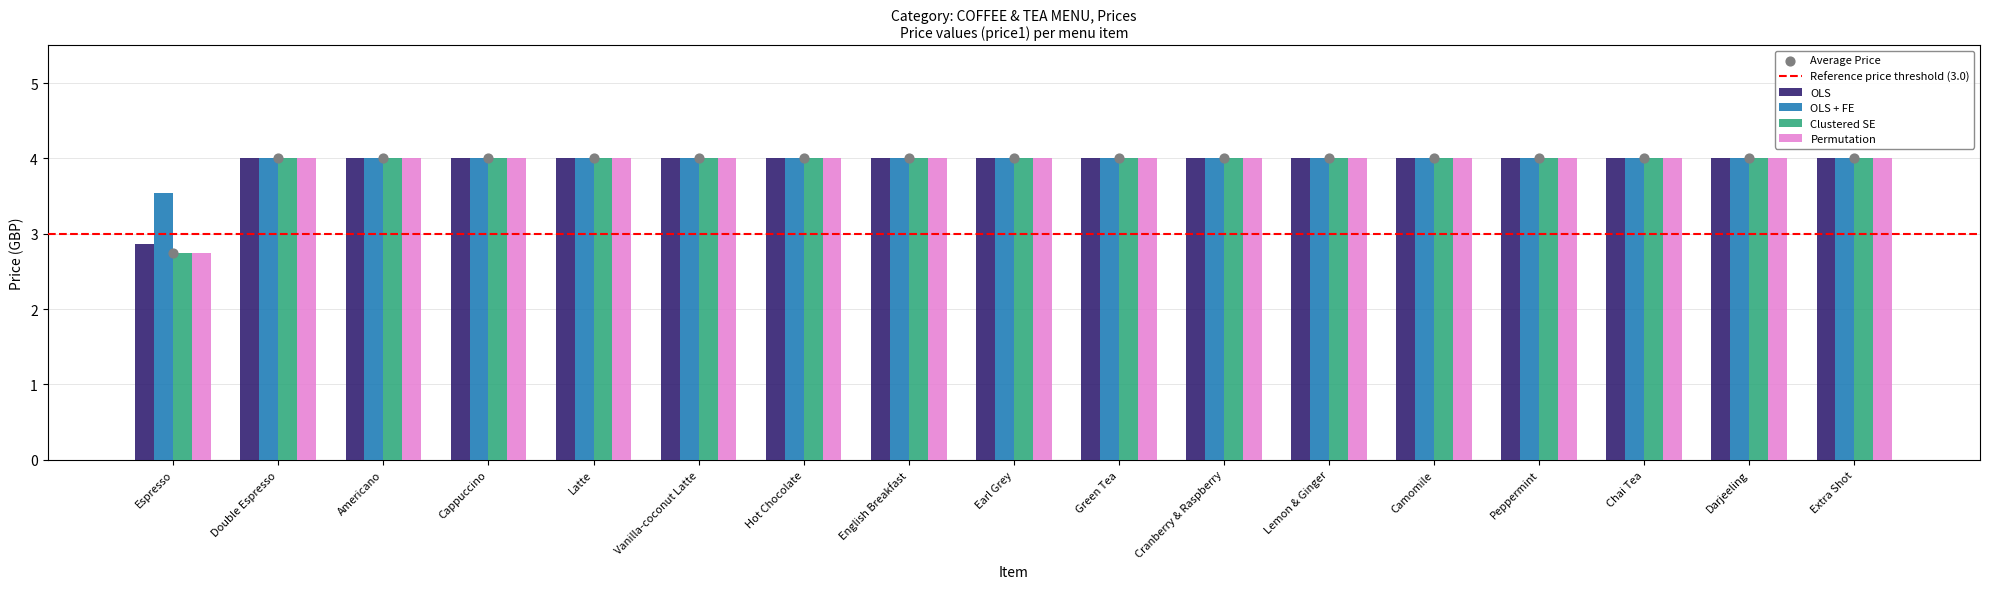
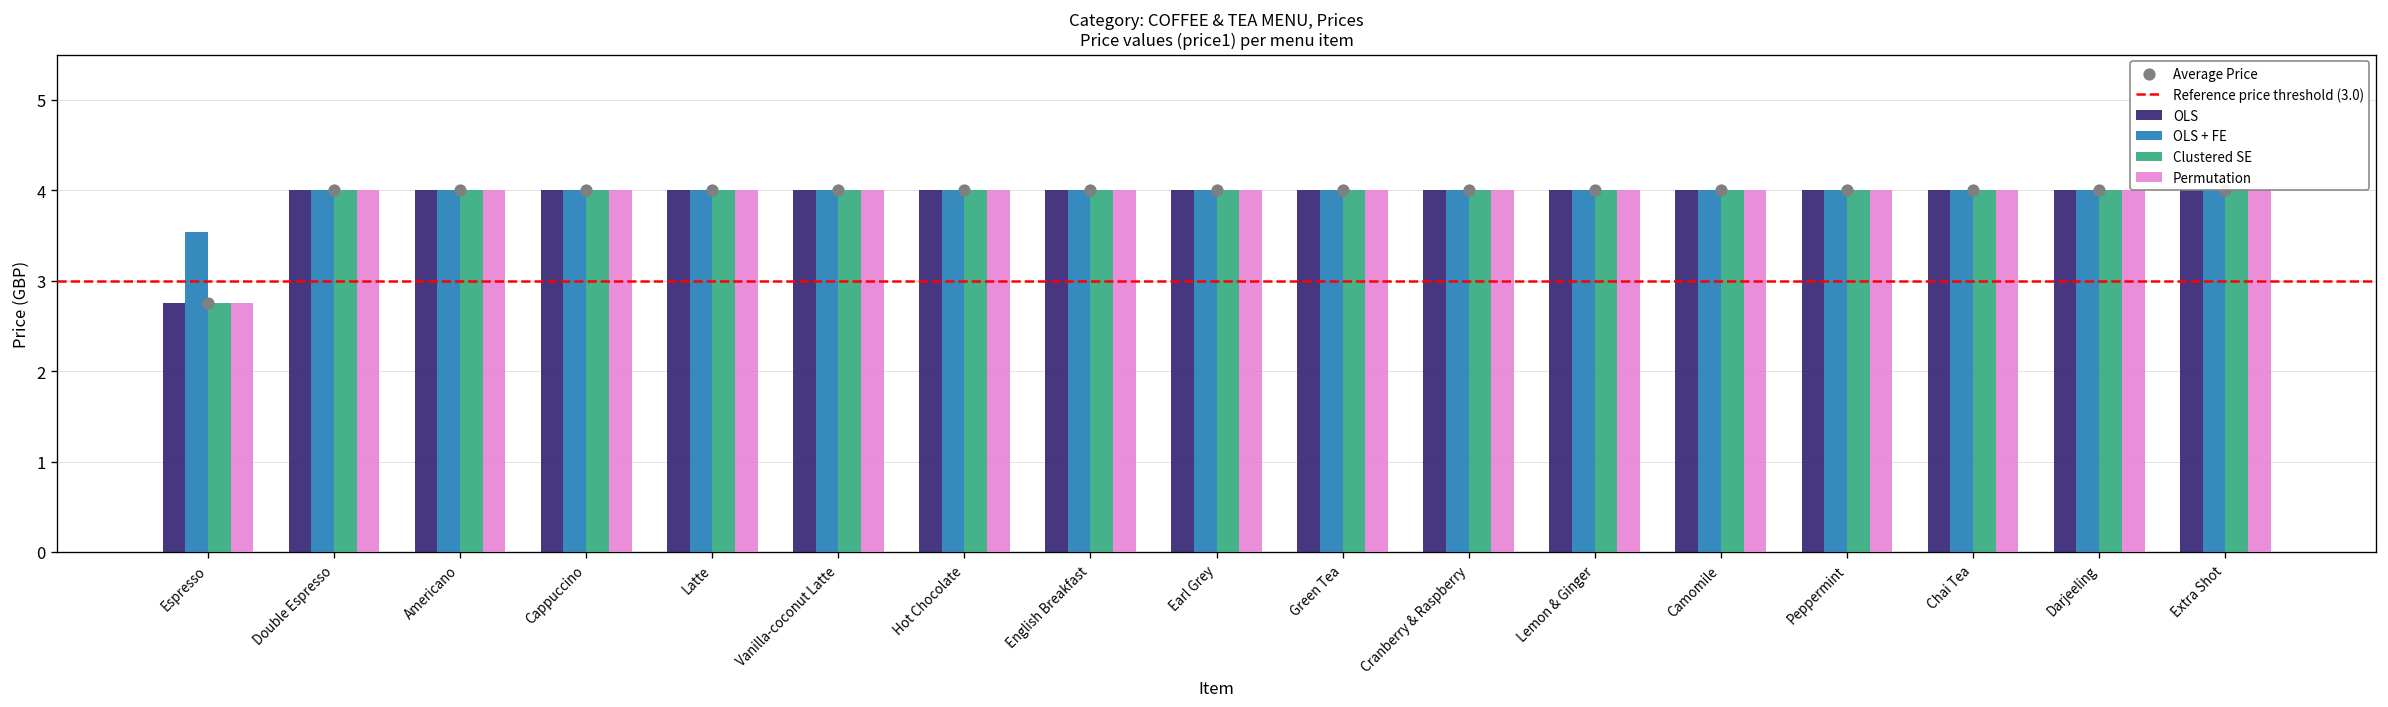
OLS, Espresso: 2.9 -> 2.8
